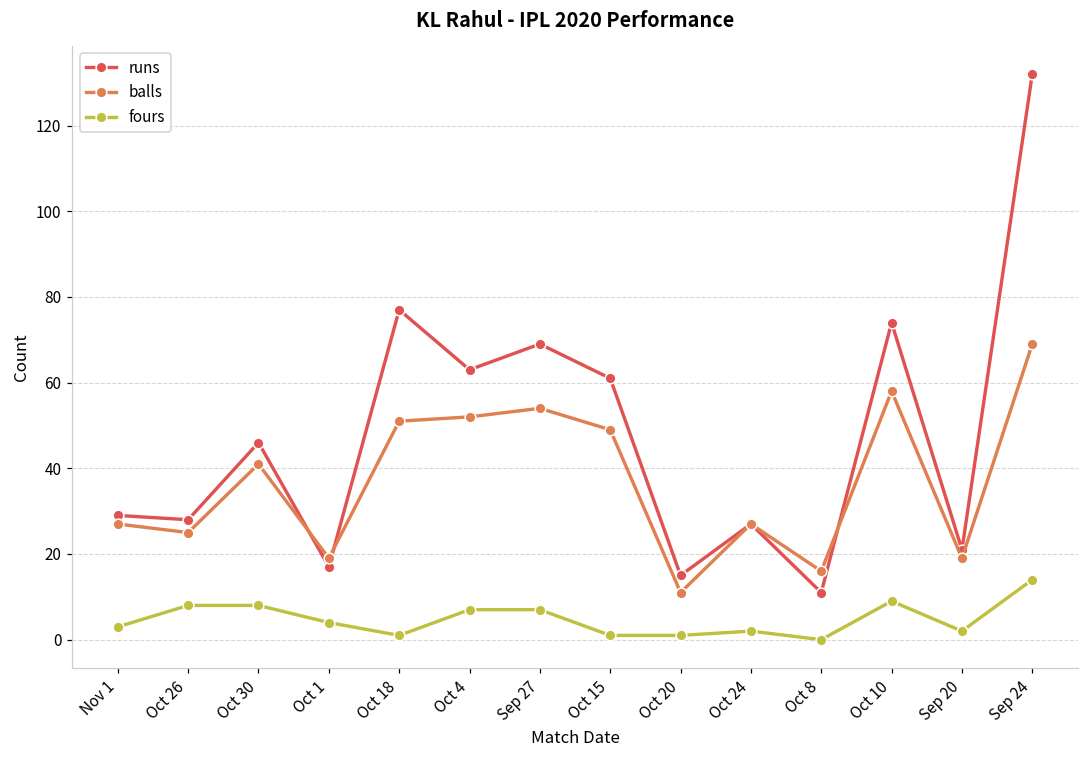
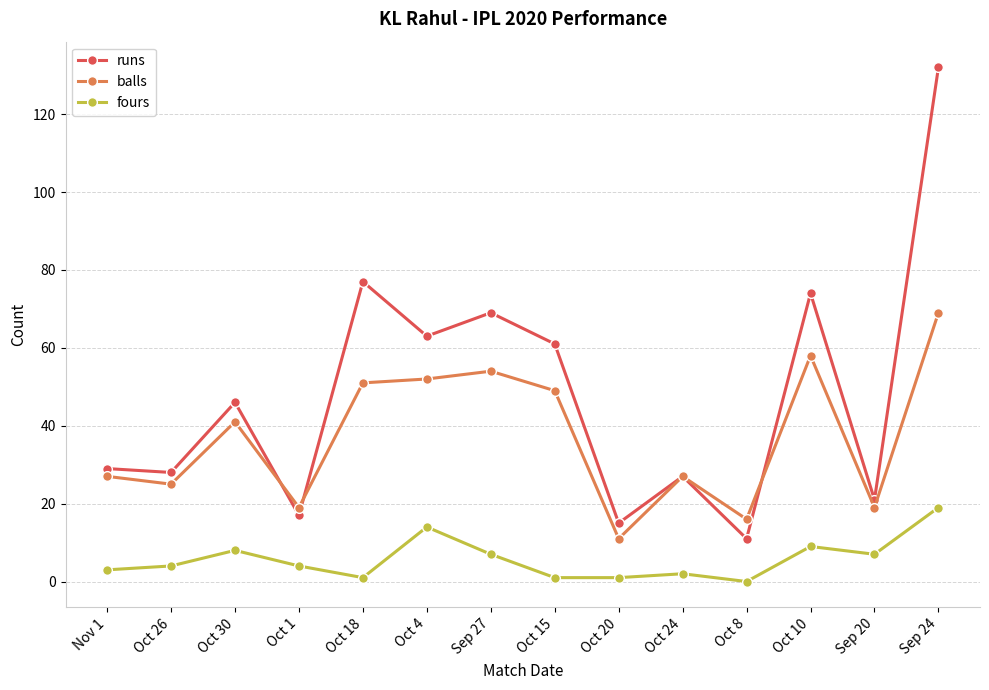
fours, Oct 26: 8 -> 4
fours, Oct 4: 7 -> 14
fours, Sep 20: 2 -> 7
fours, Sep 24: 14 -> 19
